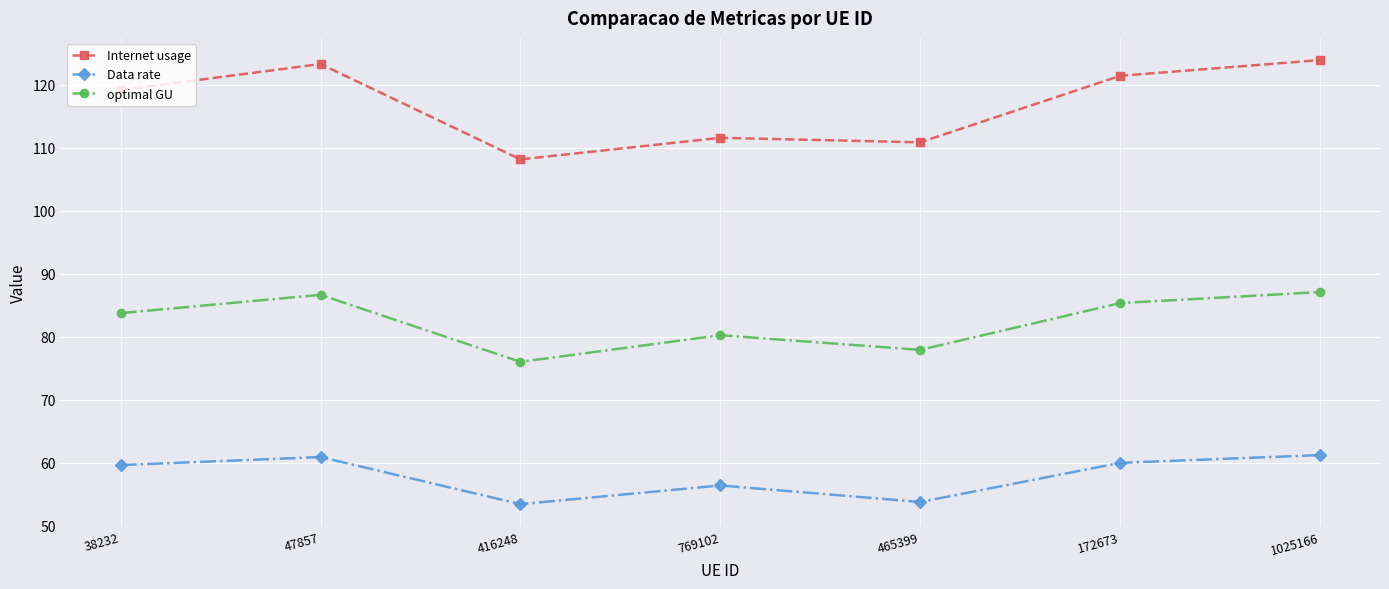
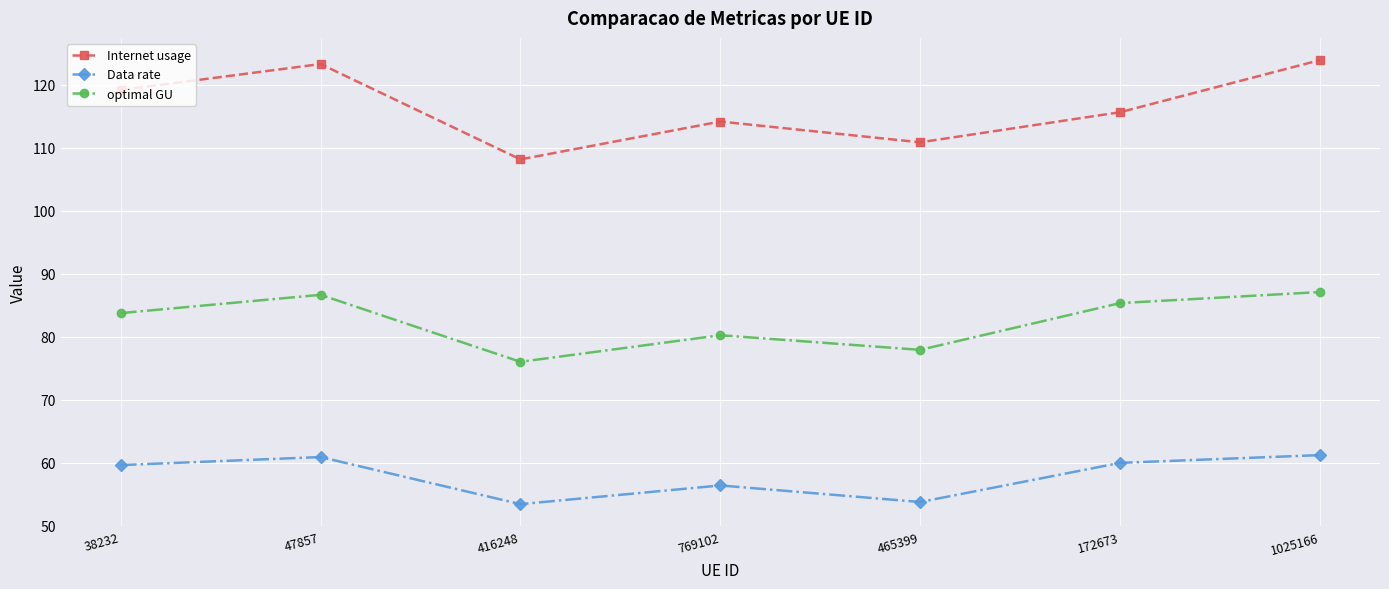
Internet usage, 769102: 112 -> 114
Internet usage, 172673: 121 -> 116
